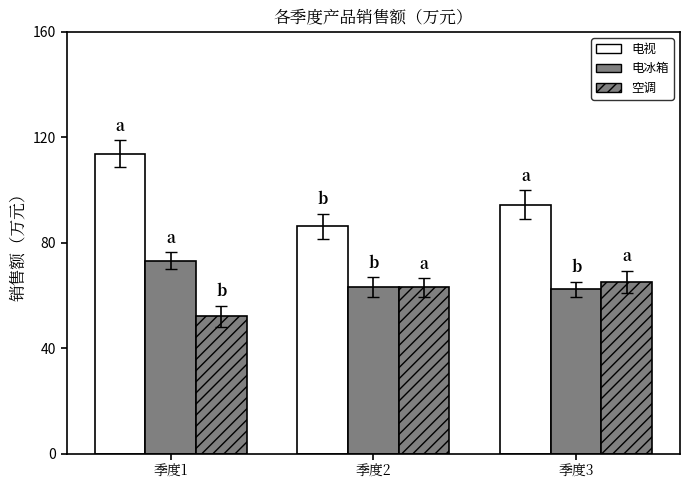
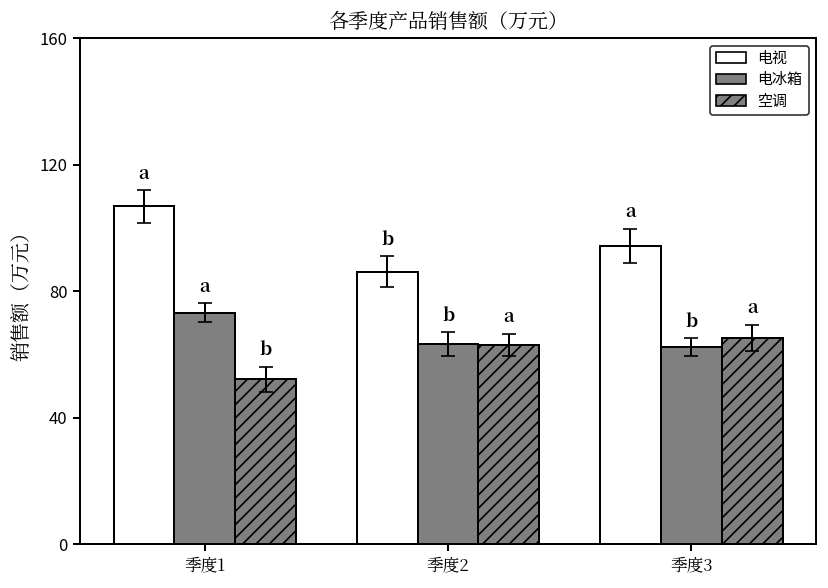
电视, 季度1: 114 -> 107
